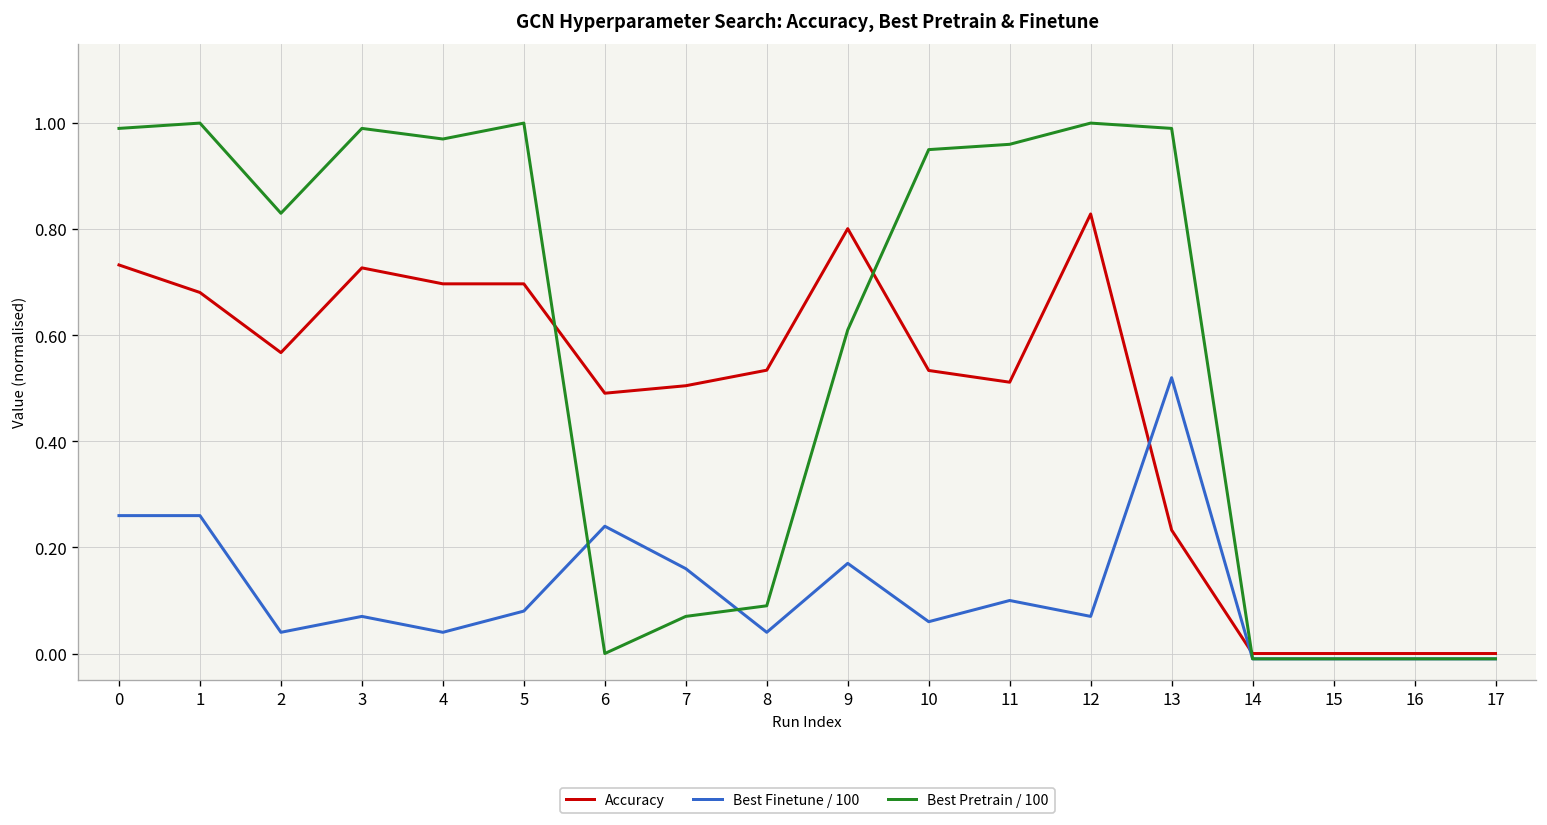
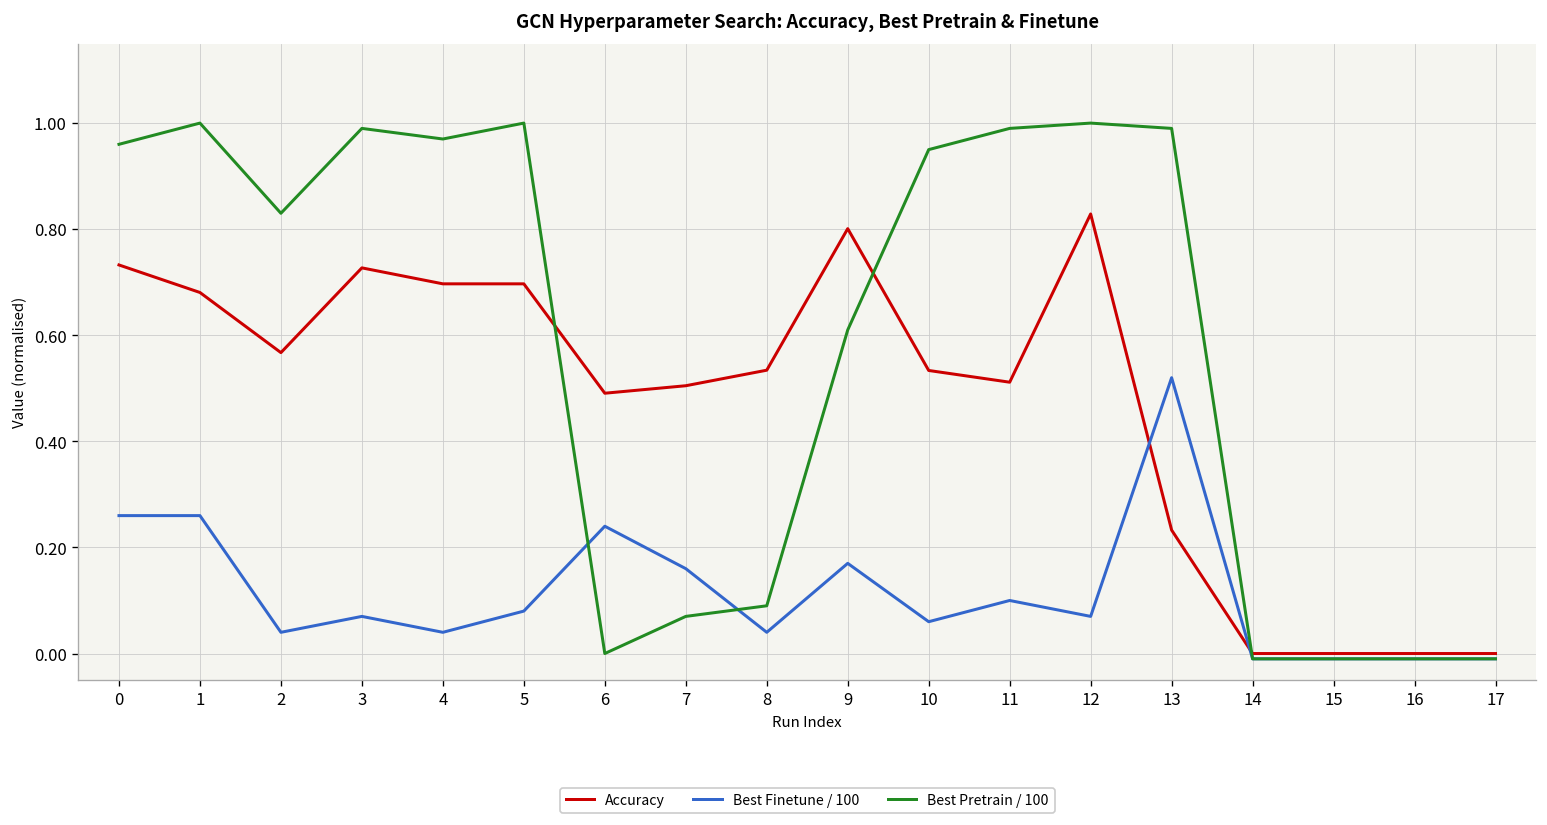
Best Pretrain / 100, 0: 0.99 -> 0.96
Best Pretrain / 100, 11: 0.96 -> 0.99
